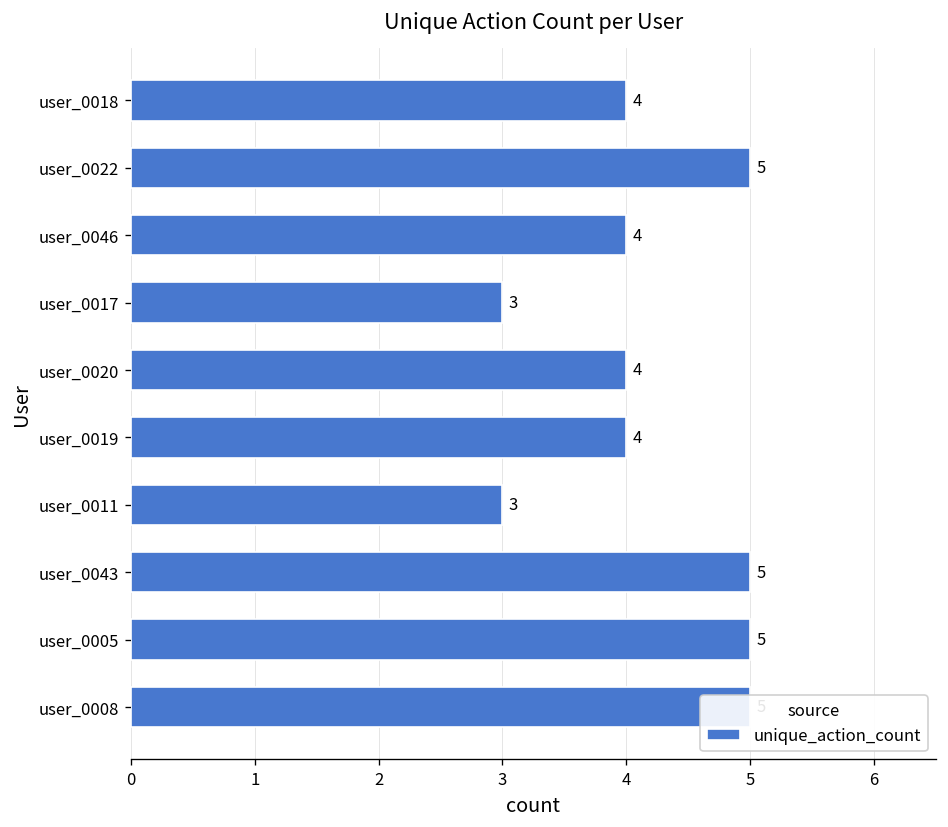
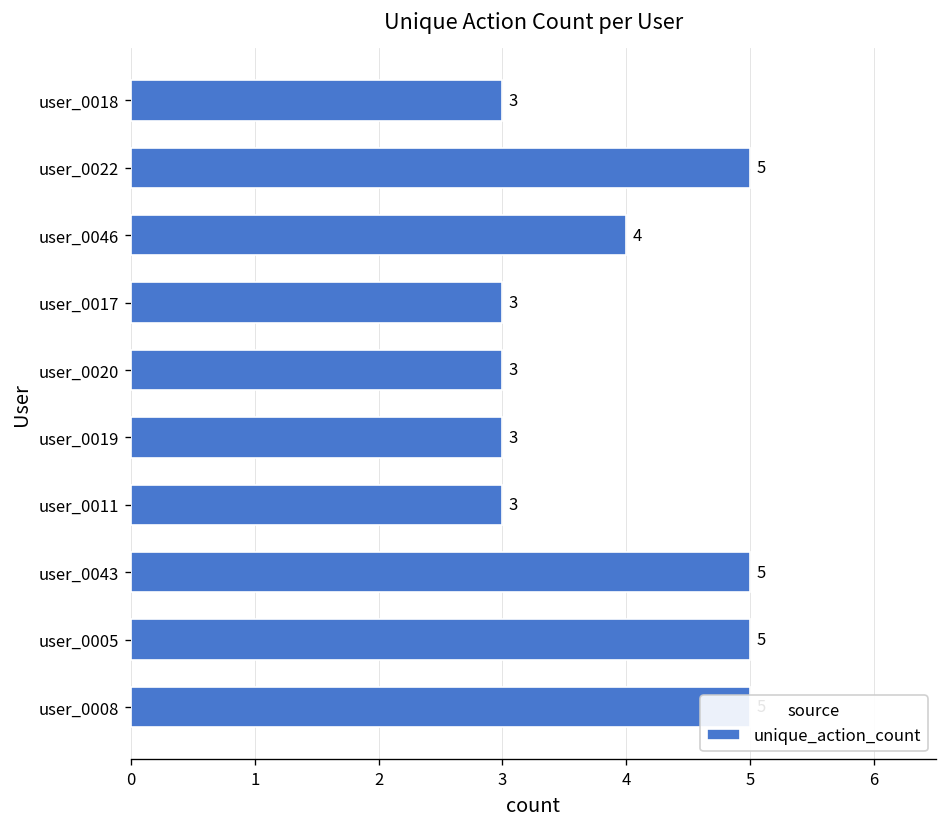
user_0018: 4 -> 3
user_0020: 4 -> 3
user_0019: 4 -> 3
